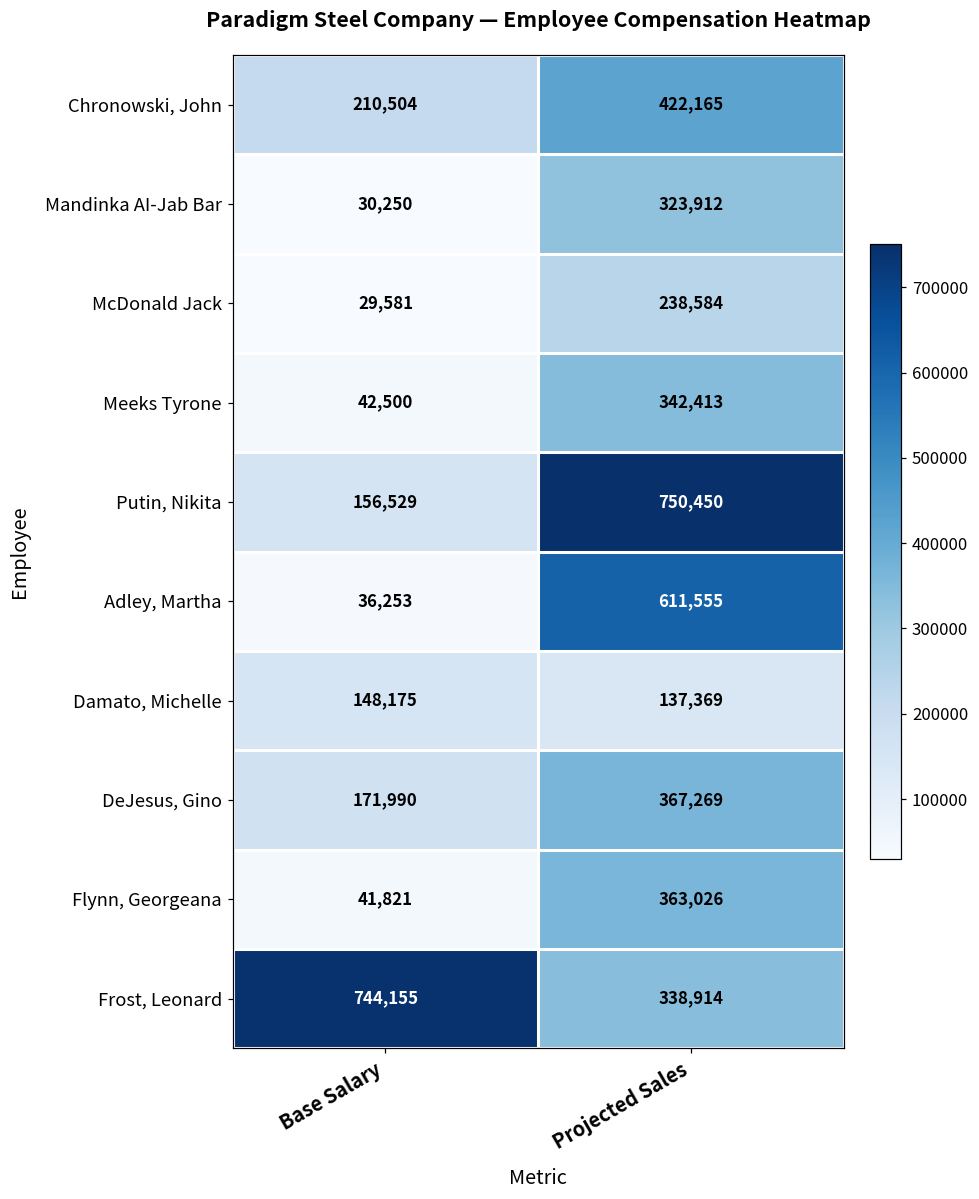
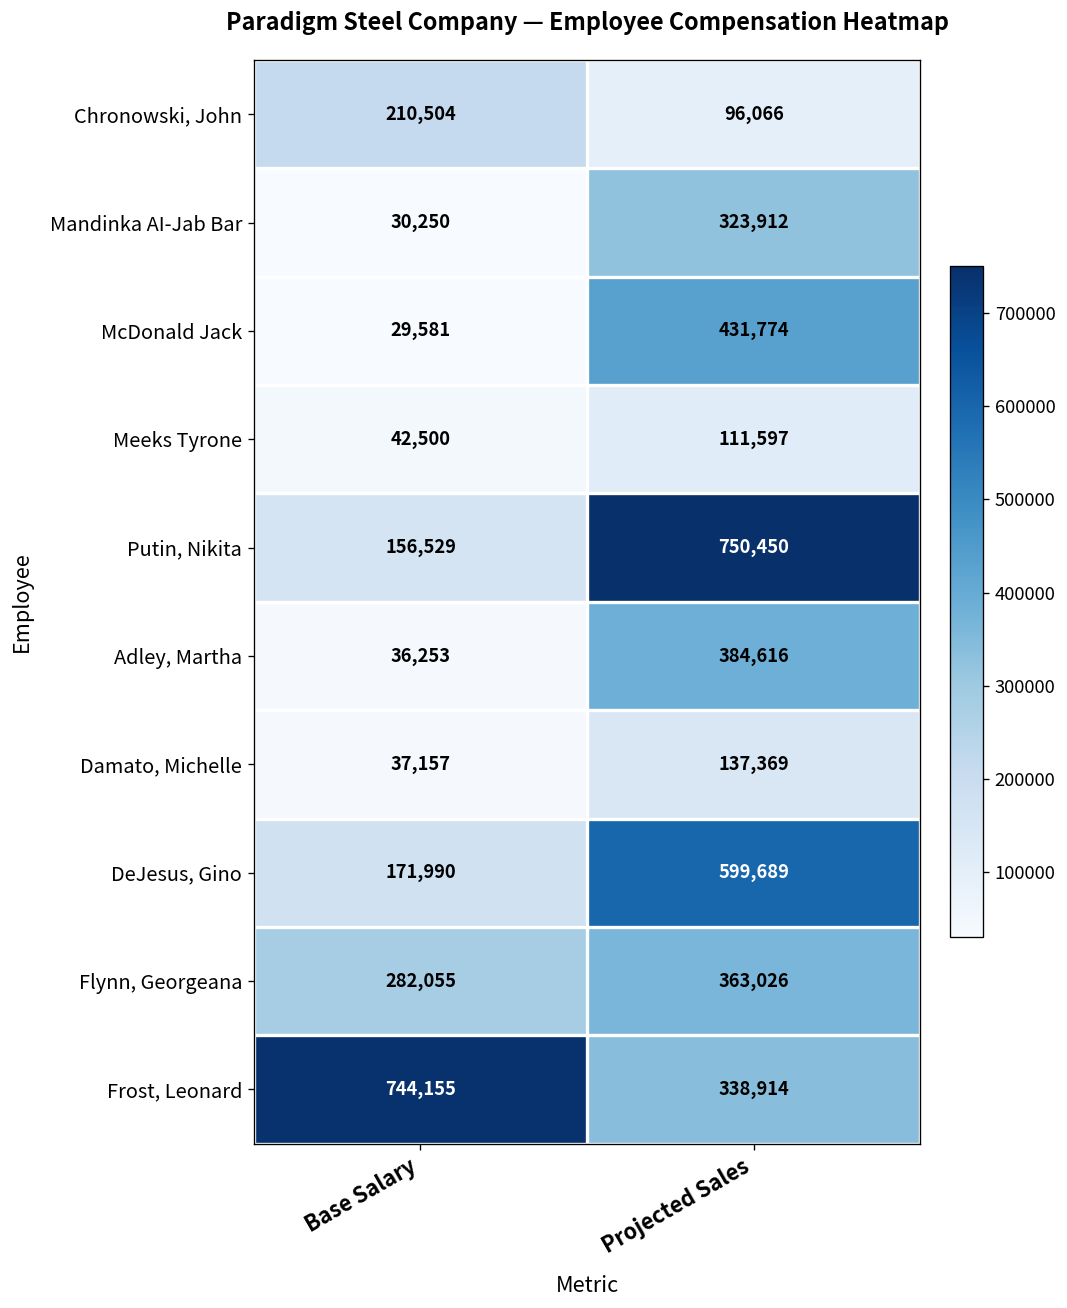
Chronowski, John, Projected Sales: 422,165 -> 96,066
McDonald Jack, Projected Sales: 238,584 -> 431,774
Meeks Tyrone, Projected Sales: 342,413 -> 111,597
Adley, Martha, Projected Sales: 611,555 -> 384,616
Damato, Michelle, Base Salary: 148,175 -> 37,157
DeJesus, Gino, Projected Sales: 367,269 -> 599,689
Flynn, Georgeana, Base Salary: 41,821 -> 282,055
